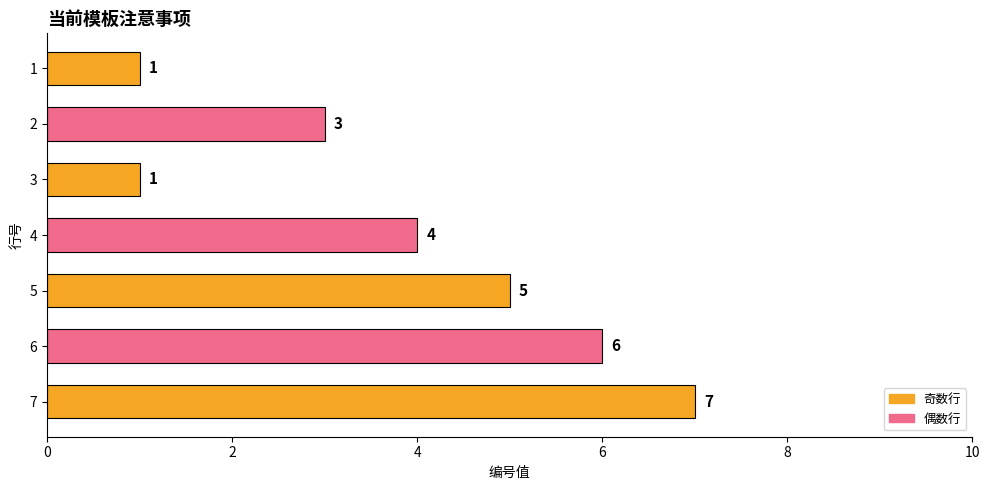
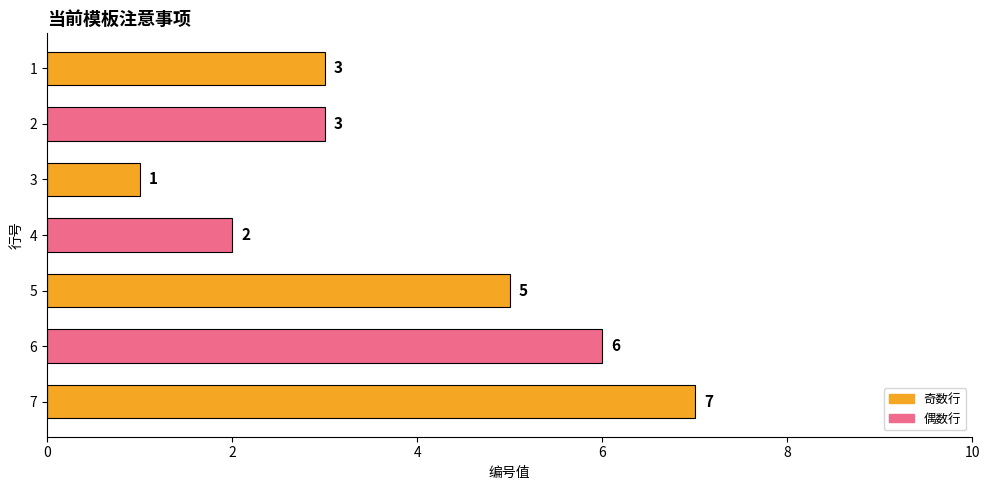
1: 1 -> 3
4: 4 -> 2
